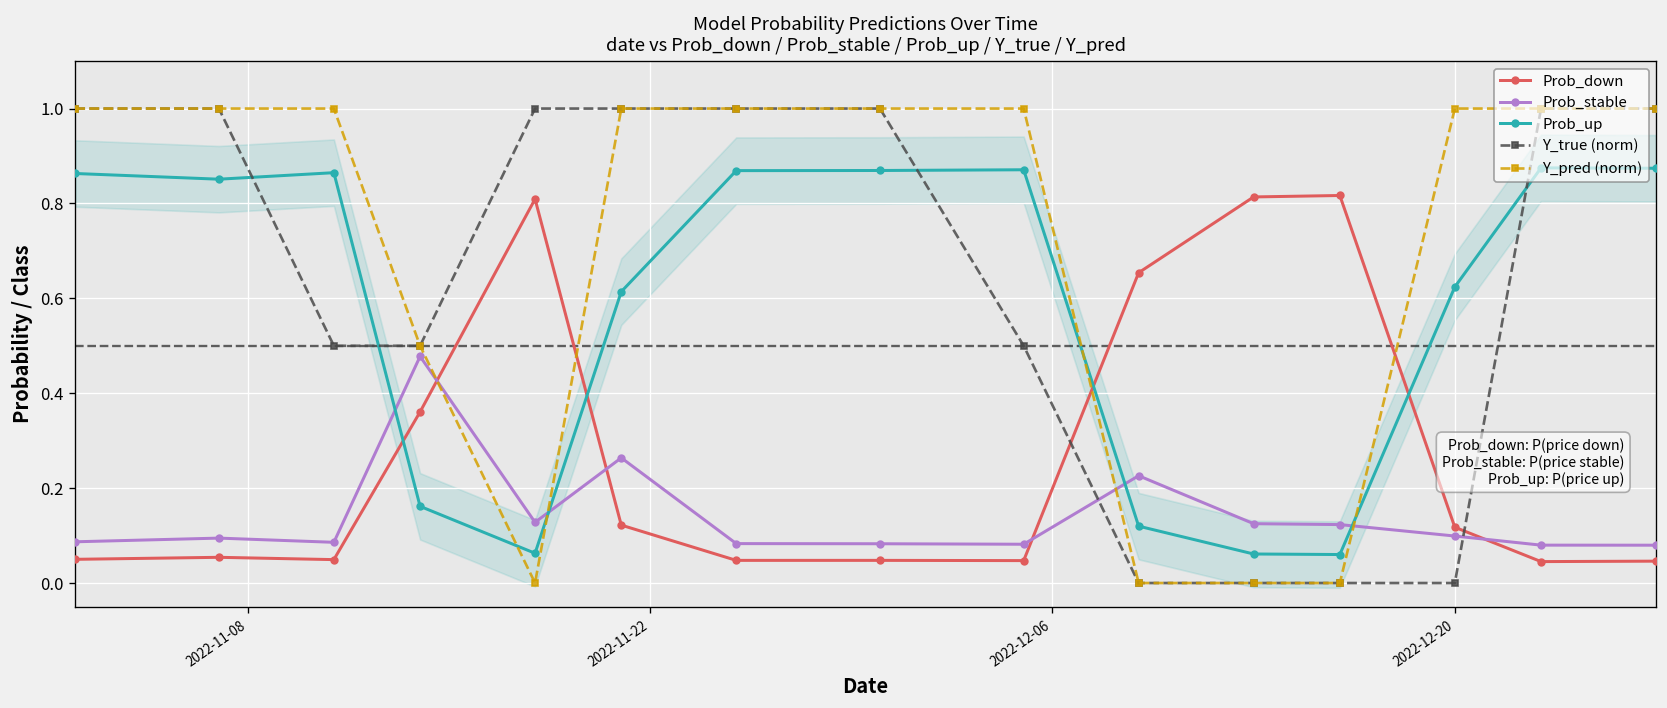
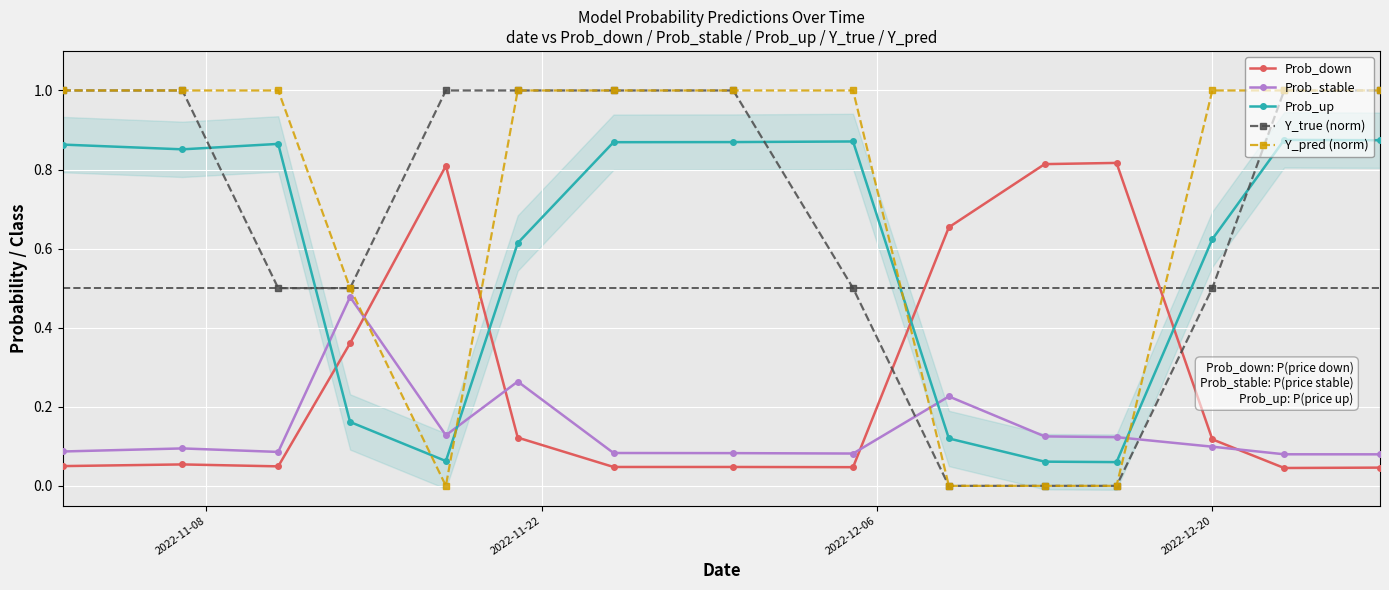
Y_true (norm), 2022-12-20: 0.00 -> 0.50
